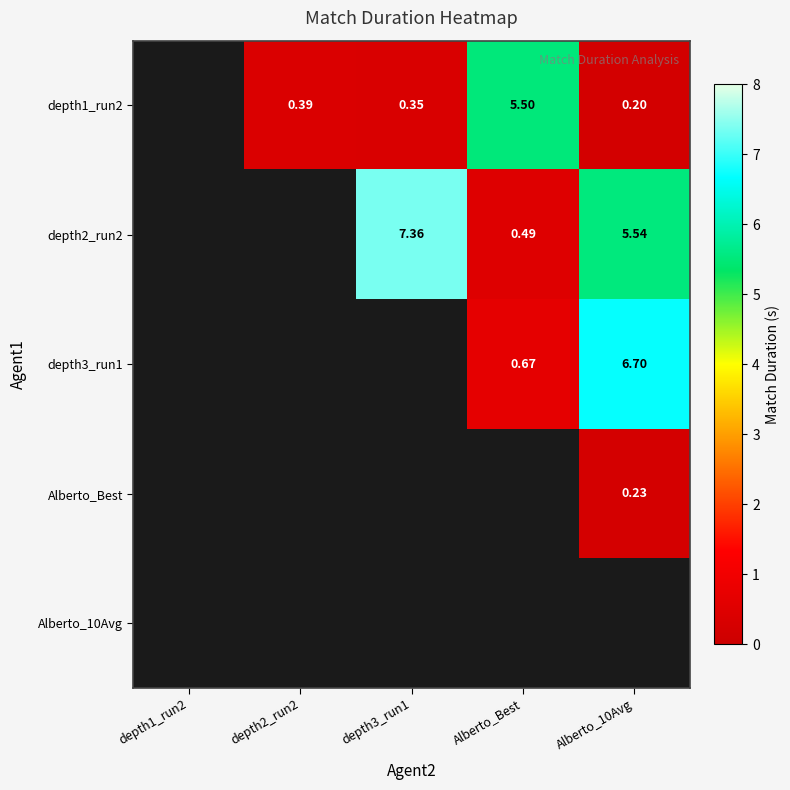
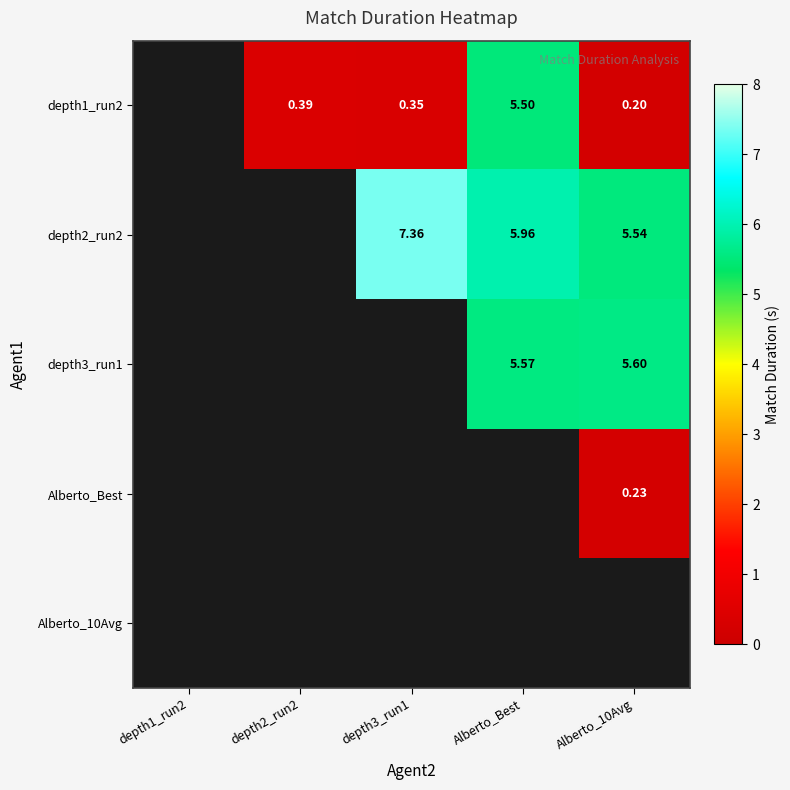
depth2_run2, Alberto_Best: 0.49 -> 5.96
depth3_run1, Alberto_Best: 0.67 -> 5.57
depth3_run1, Alberto_10Avg: 6.70 -> 5.60
